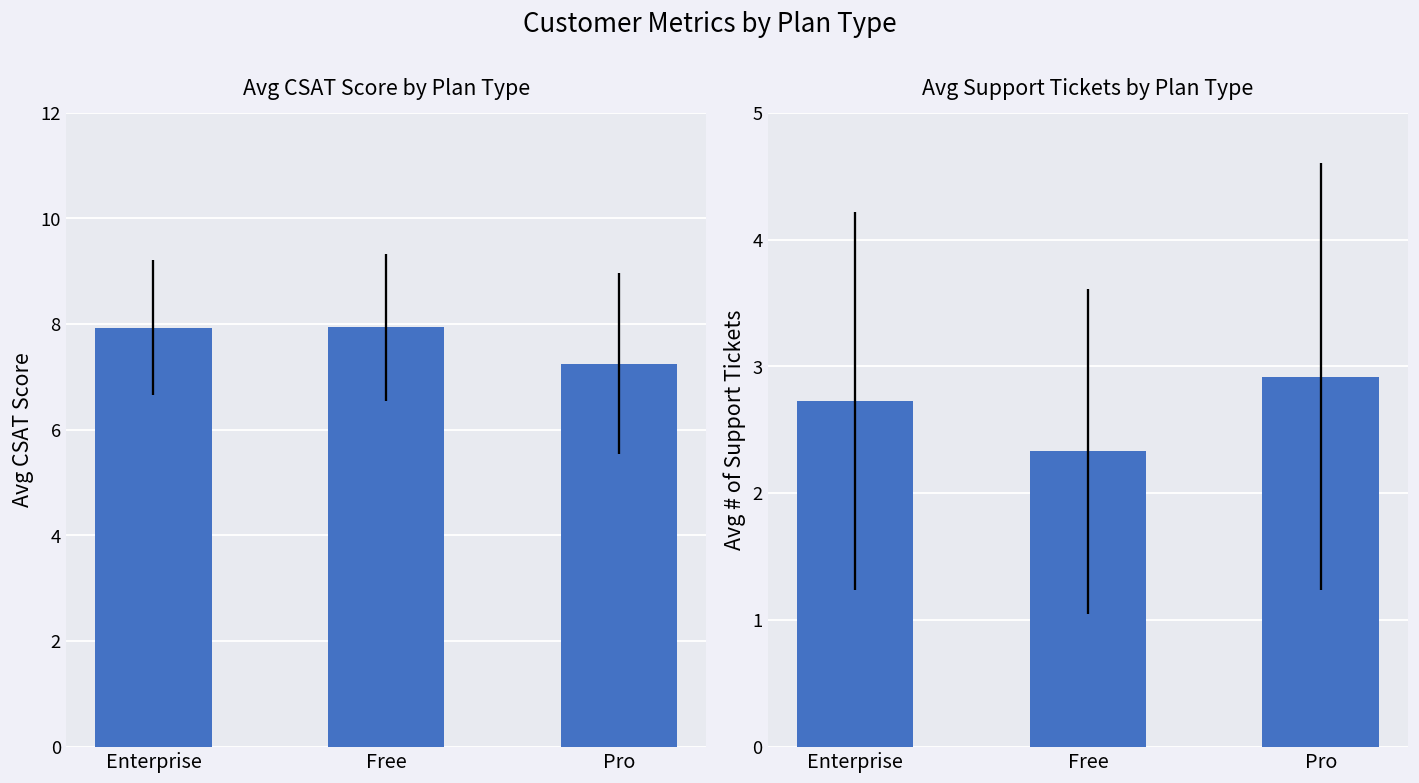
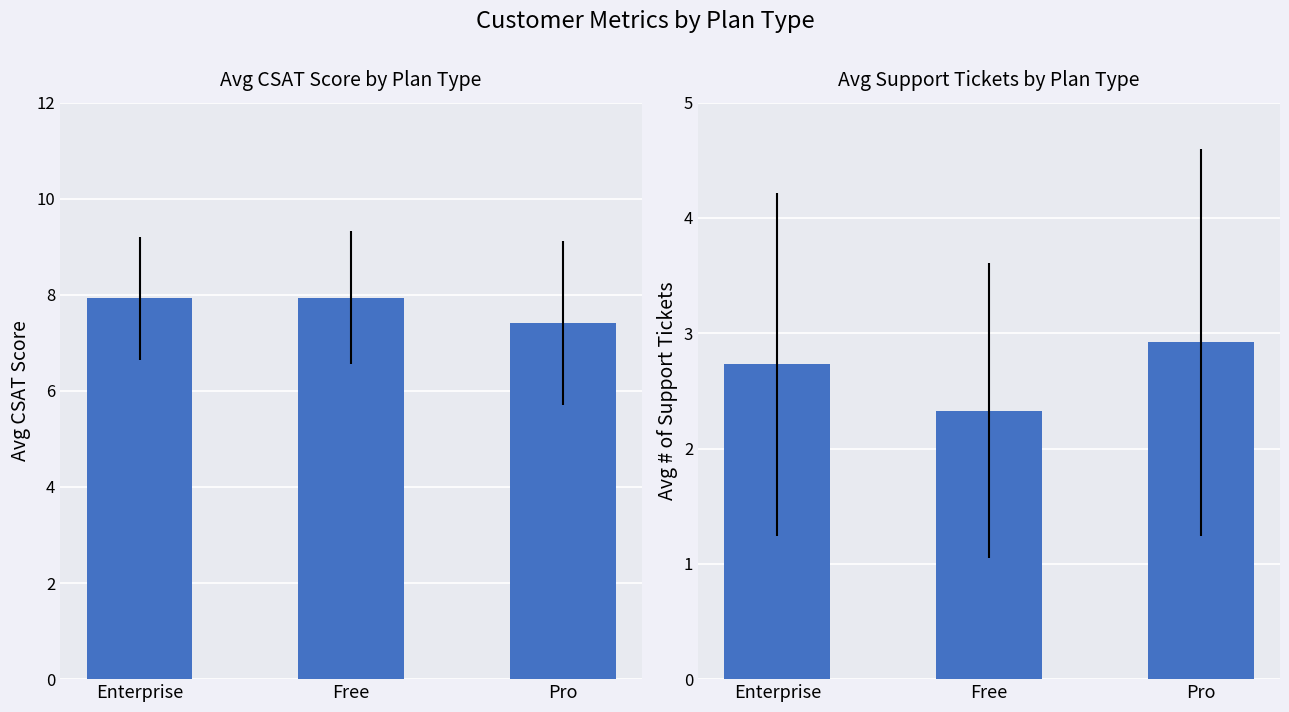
Avg CSAT Score by Plan Type, Pro: 7.3 -> 7.4
